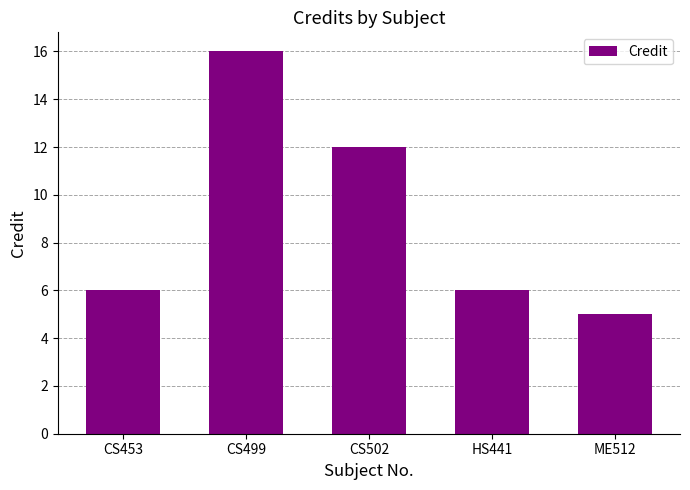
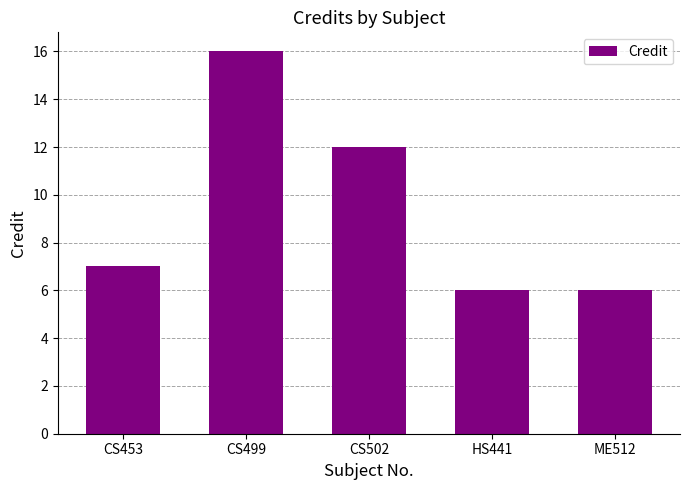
CS453: 6 -> 7
ME512: 5 -> 6
